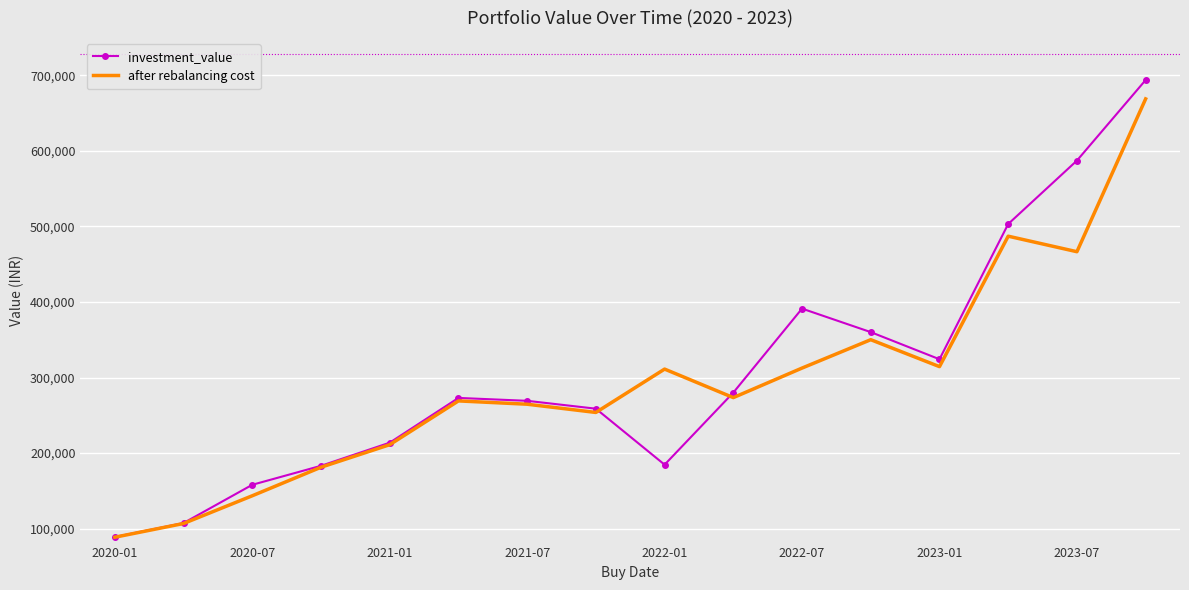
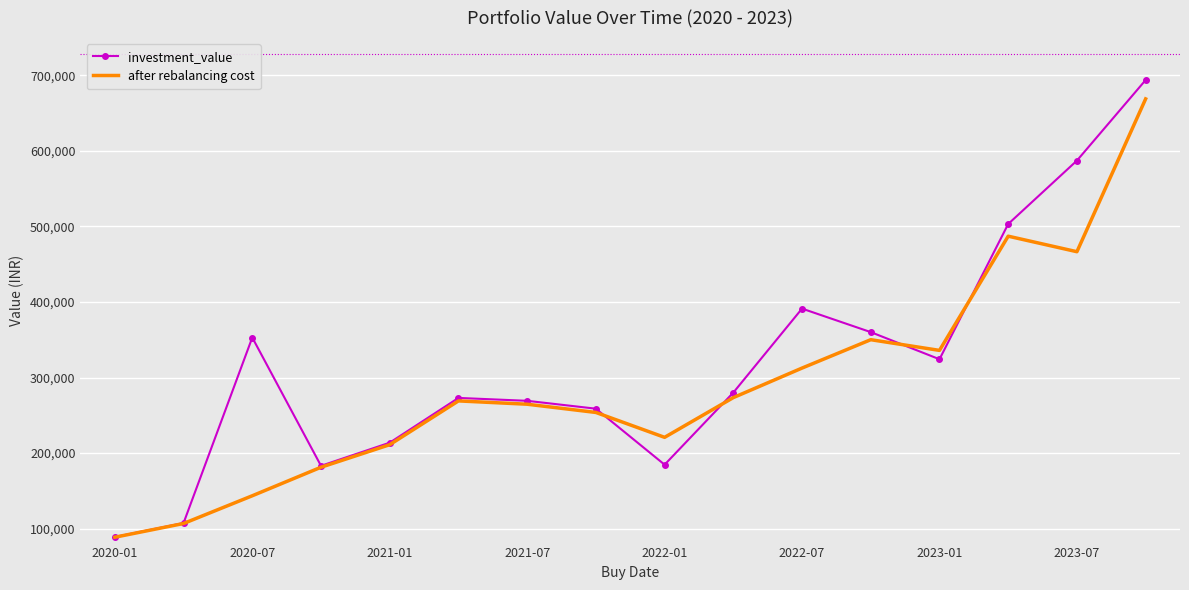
investment_value, 2020-07: 160,000 -> 350,000
after rebalancing cost, 2022-01: 310,000 -> 220,000
after rebalancing cost, 2023-01: 310,000 -> 340,000
